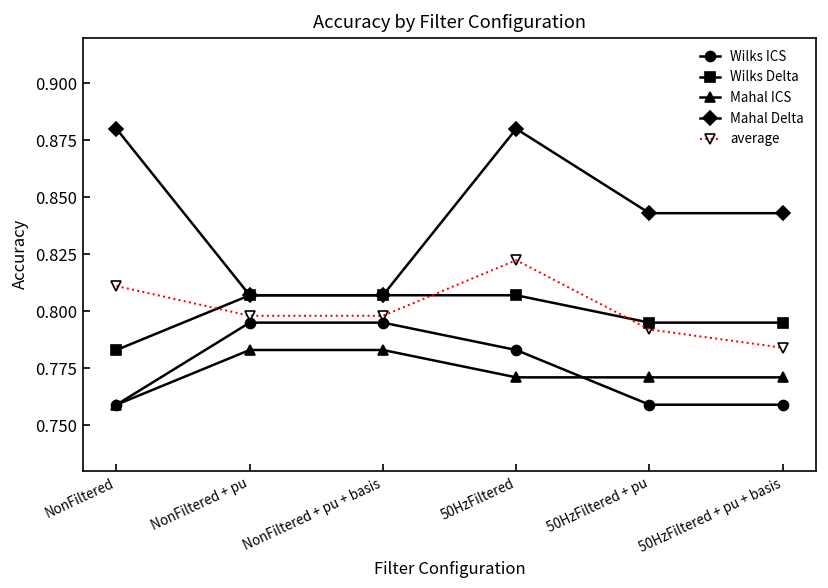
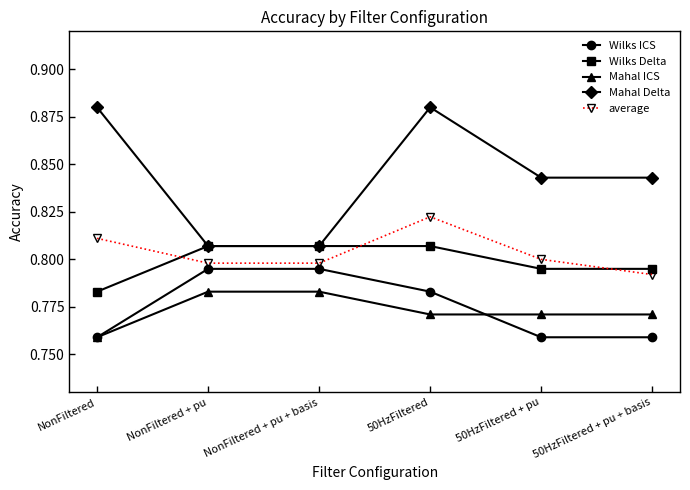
average, 50HzFiltered + pu: 0.792 -> 0.800
average, 50HzFiltered + pu + basis: 0.784 -> 0.792
